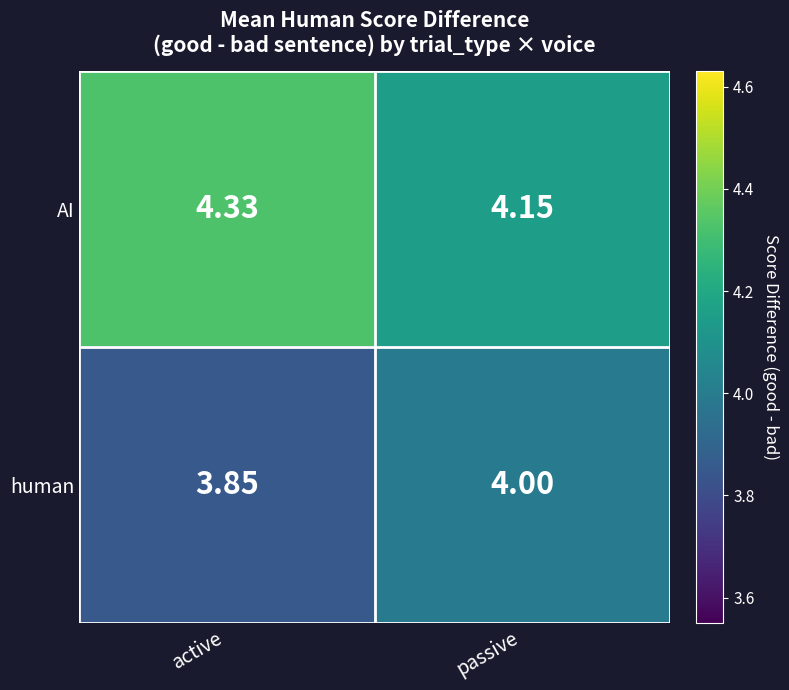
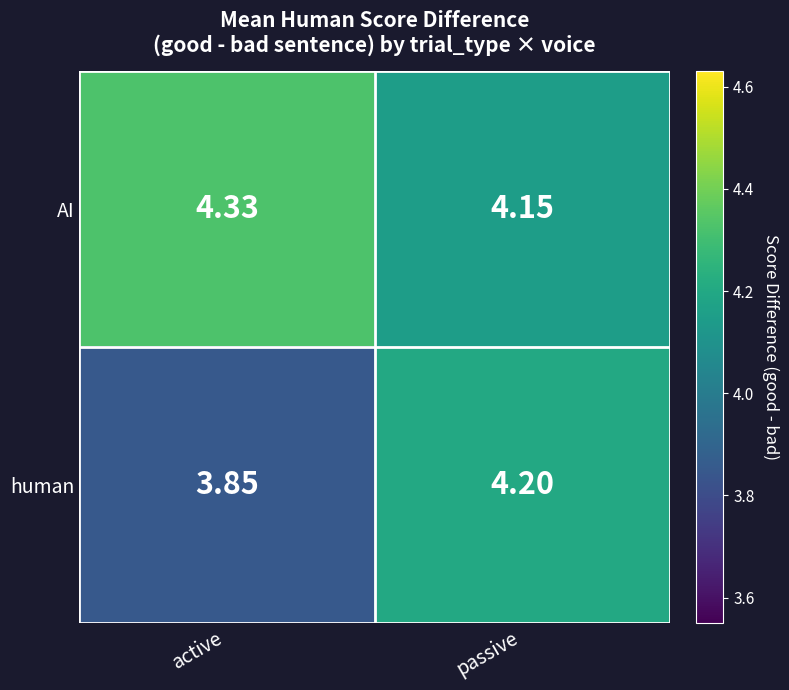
human, passive: 4.00 -> 4.20
